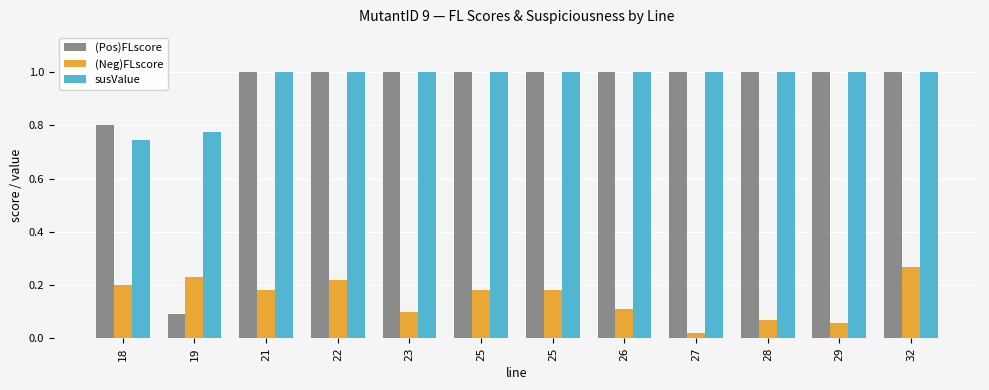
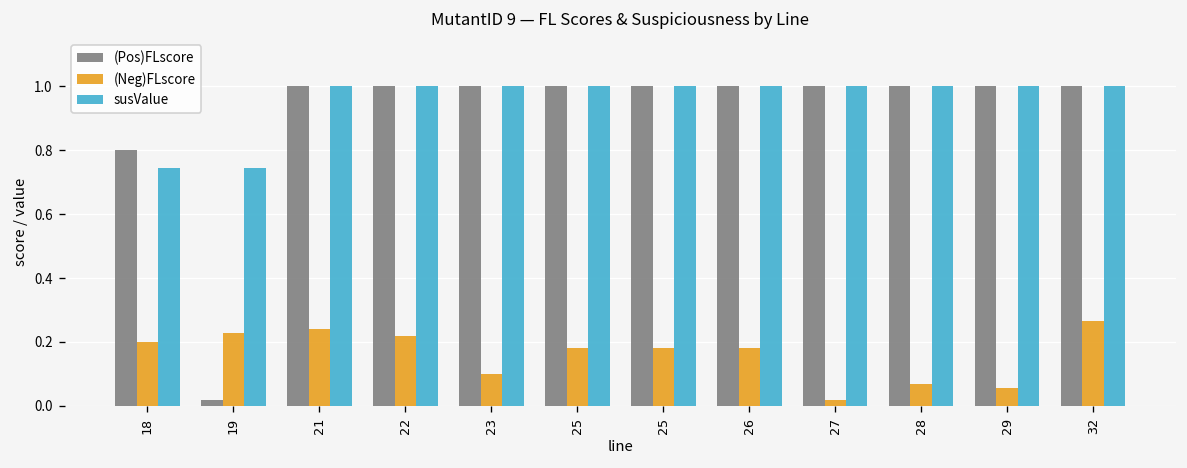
(Pos)FLscore, 19: 0.09 -> 0.02
susValue, 19: 0.77 -> 0.74
(Neg)FLscore, 21: 0.18 -> 0.24
(Neg)FLscore, 26: 0.11 -> 0.18
